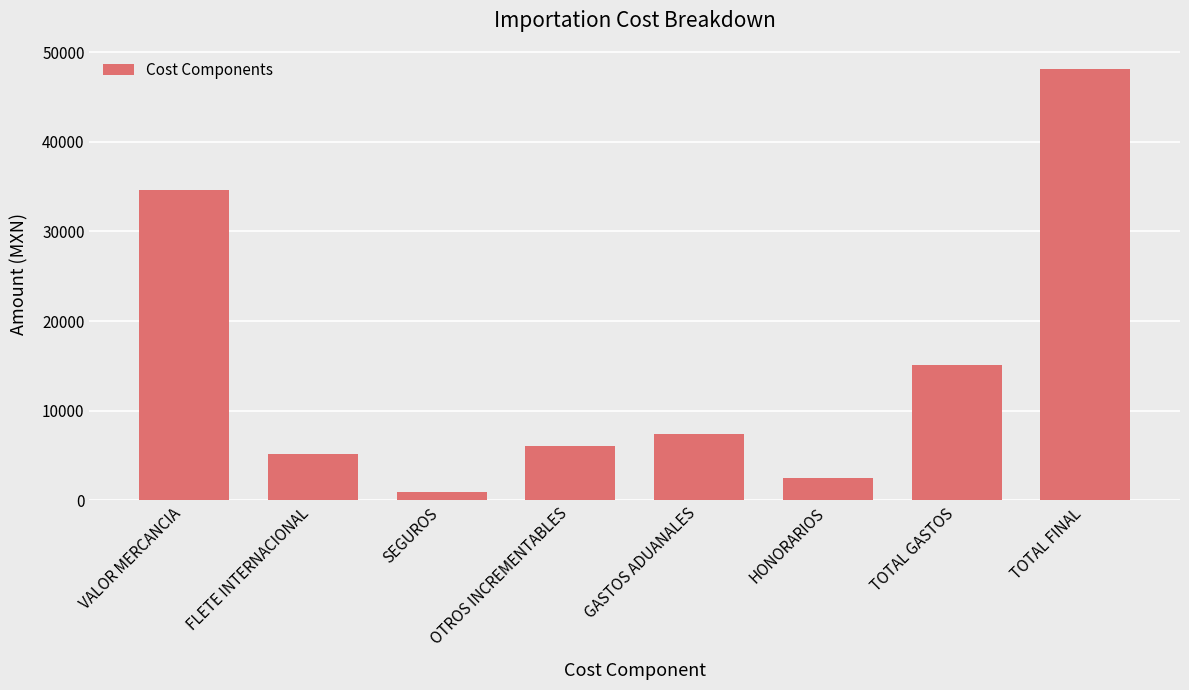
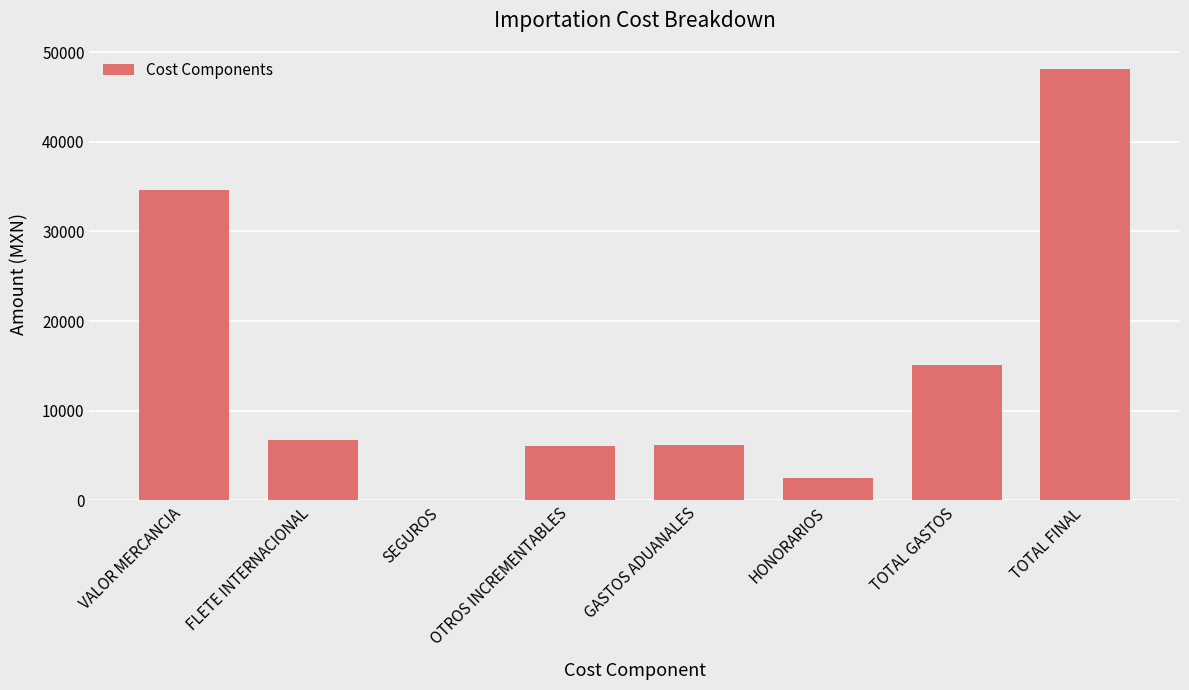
FLETE INTERNACIONAL: 5000 -> 7000
SEGUROS: 1000 -> 0
GASTOS ADUANALES: 7000 -> 6000
